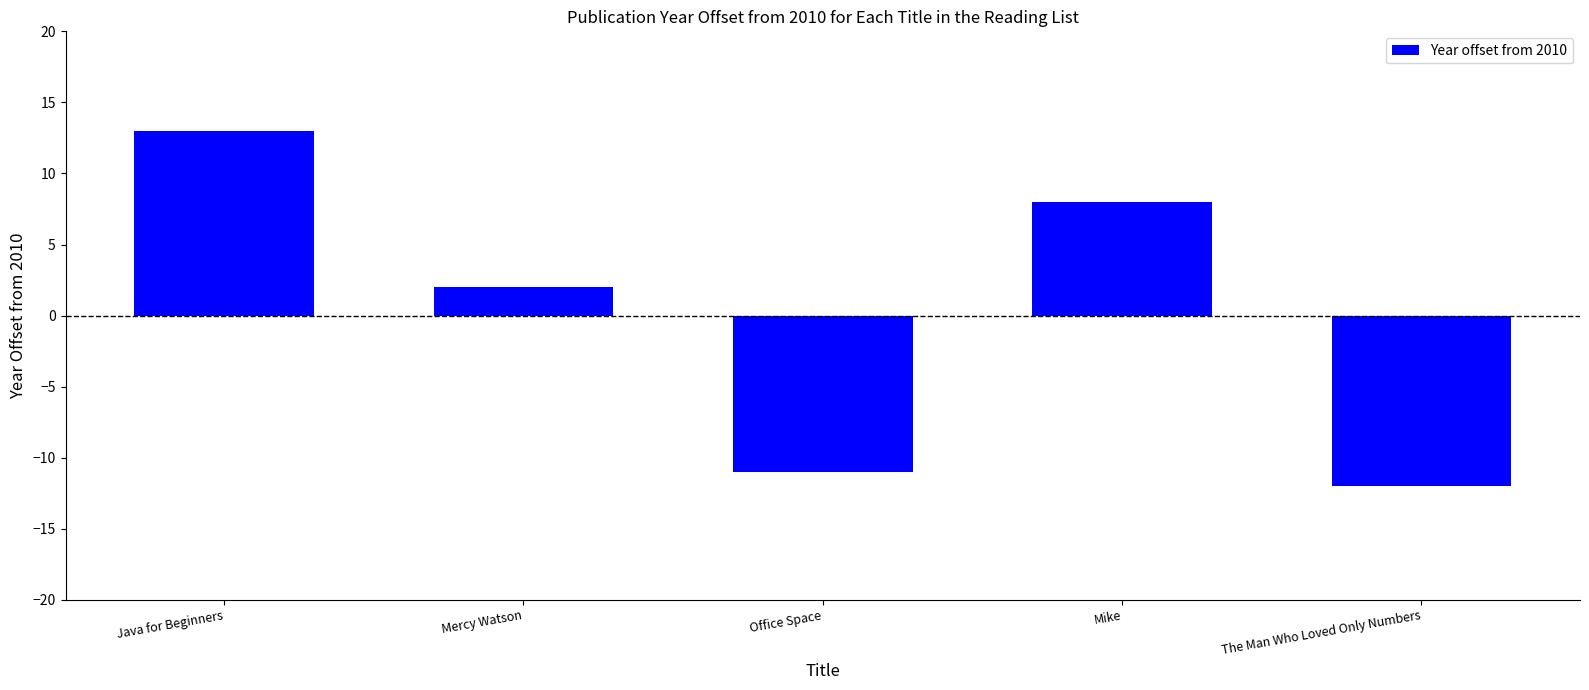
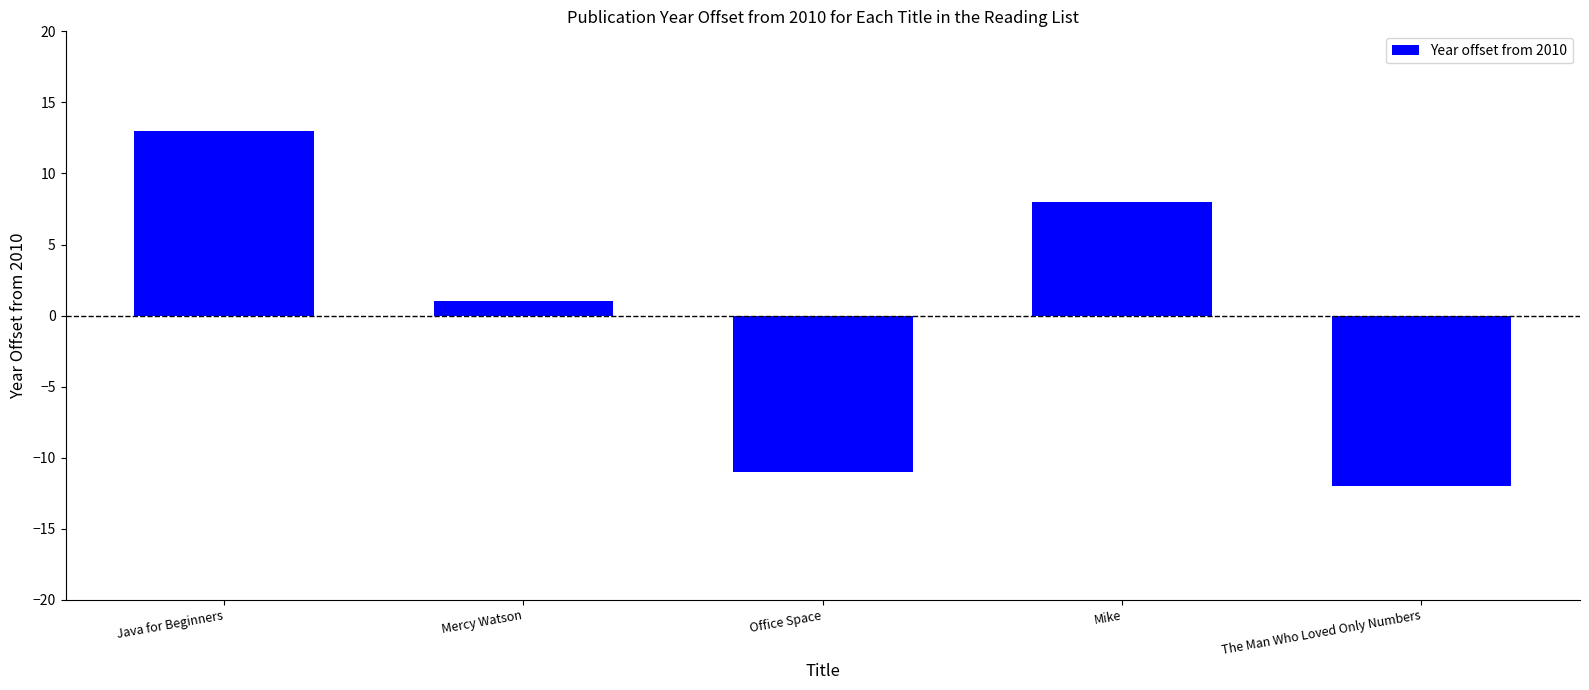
Mercy Watson: 2.0 -> 1.0
